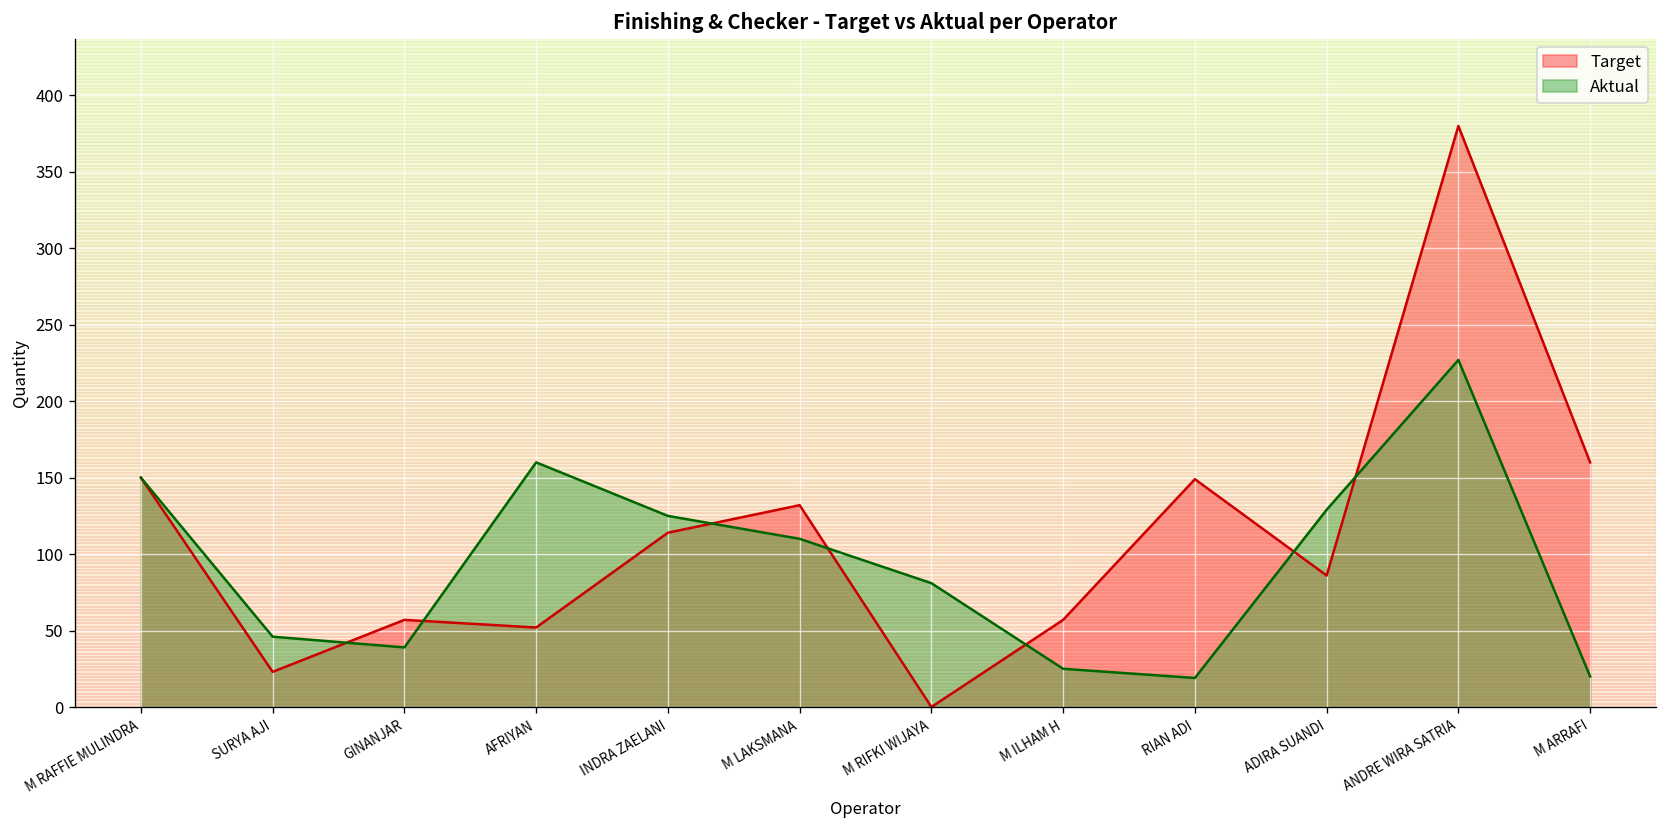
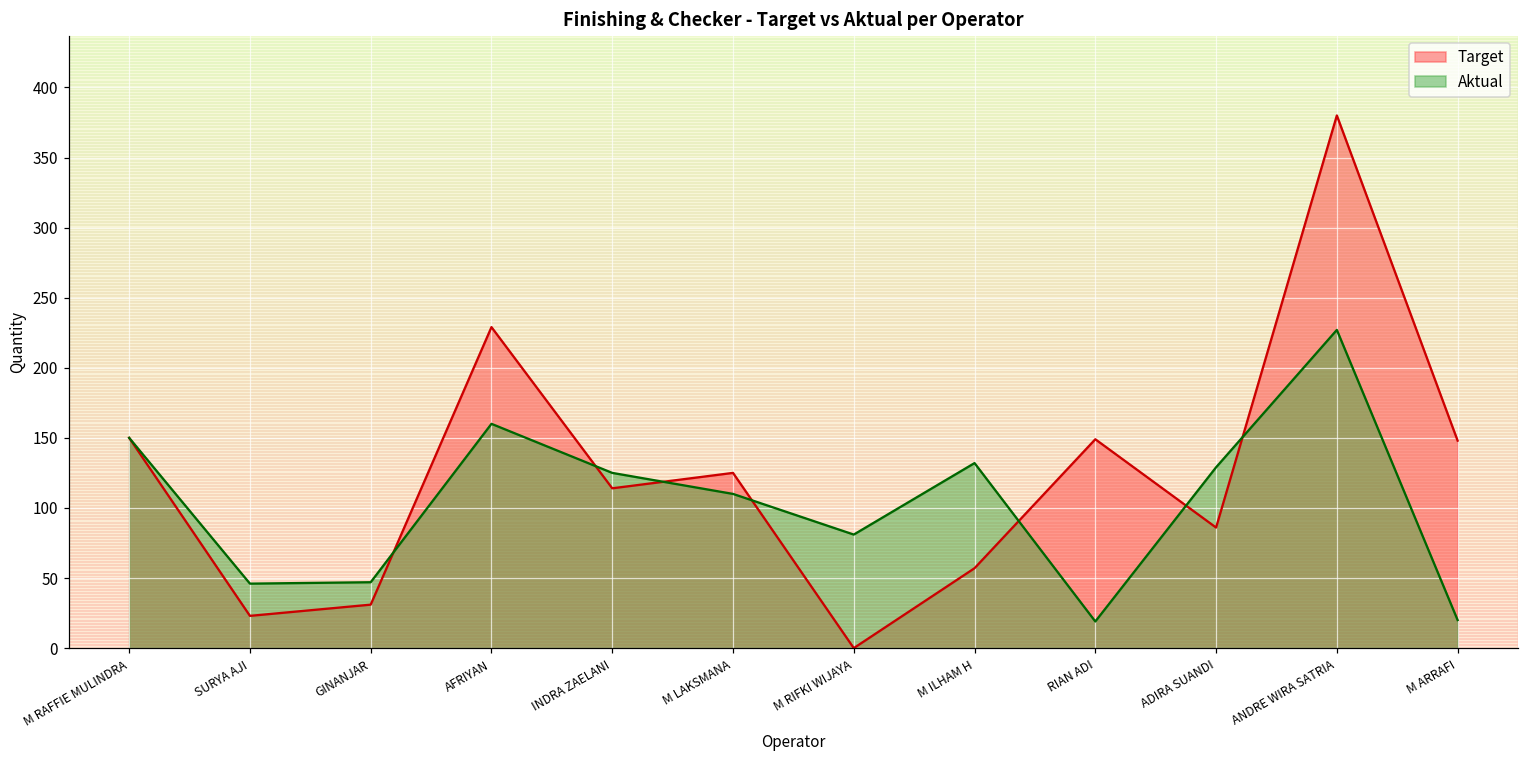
Target, GINANJAR: 57 -> 31
Aktual, GINANJAR: 39 -> 47
Target, AFRIYAN: 52 -> 229
Target, M LAKSMANA: 132 -> 125
Aktual, M ILHAM H: 25 -> 132
Target, M ARRAFI: 160 -> 148
